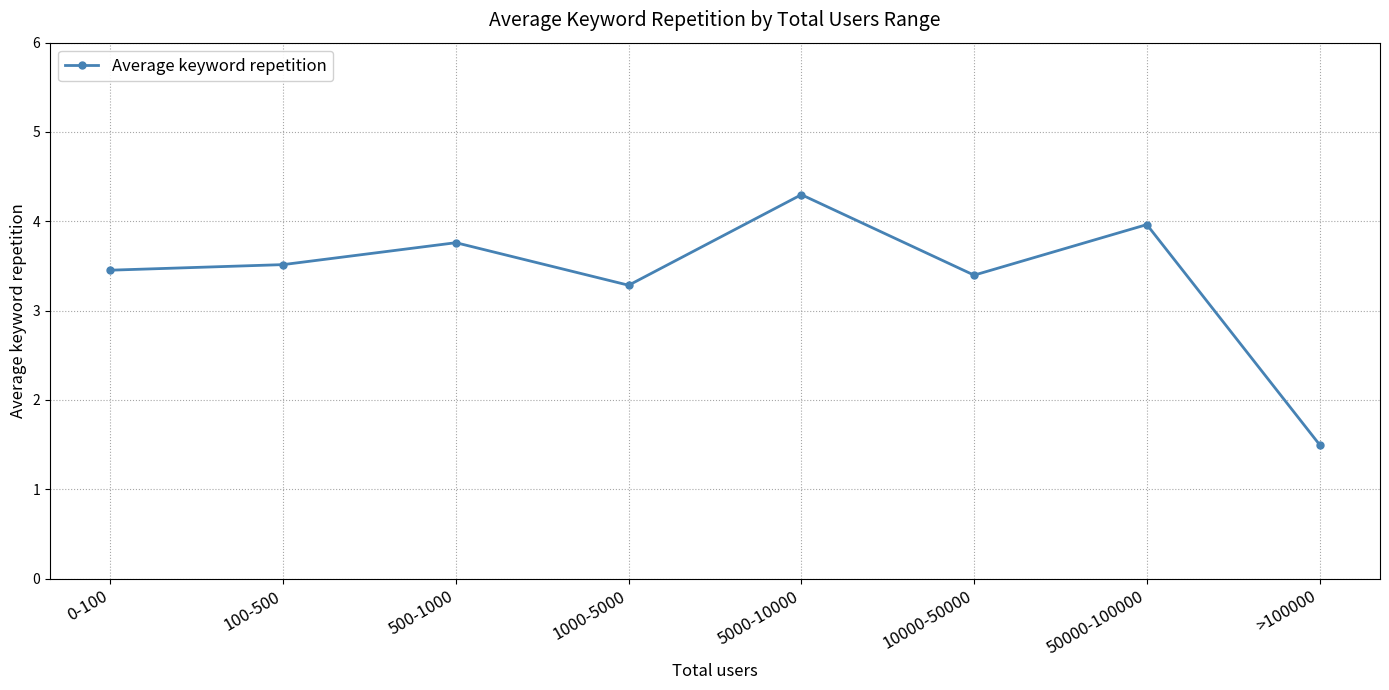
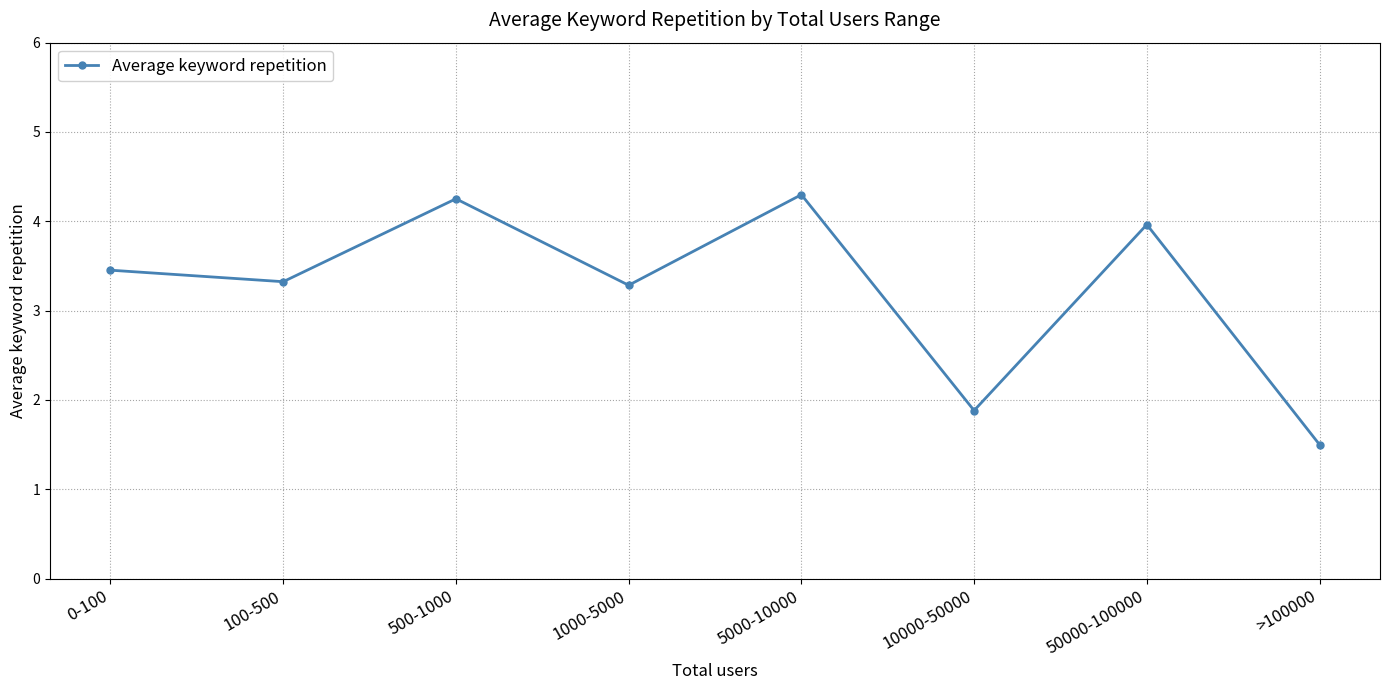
100-500: 3.5 -> 3.3
500-1000: 3.8 -> 4.3
10000-50000: 3.4 -> 1.9
